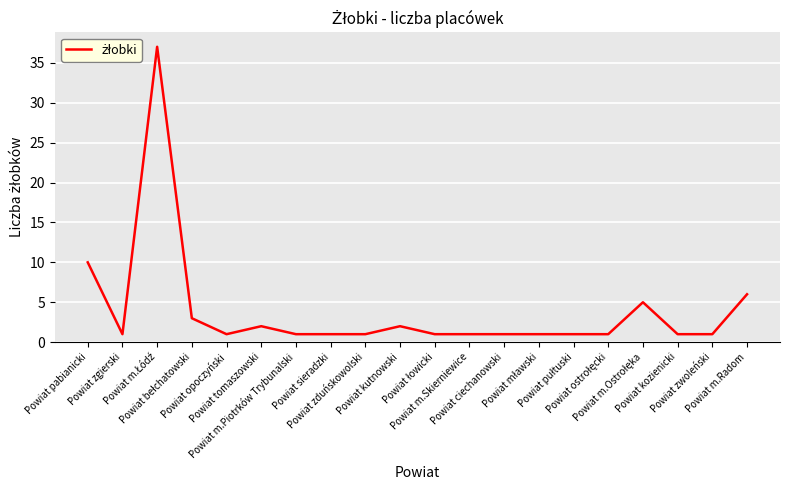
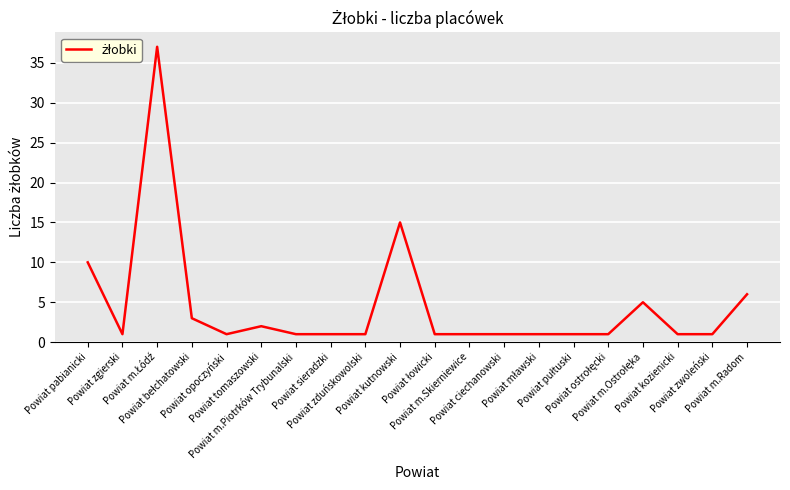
Powiat kutnowski: 2 -> 15
